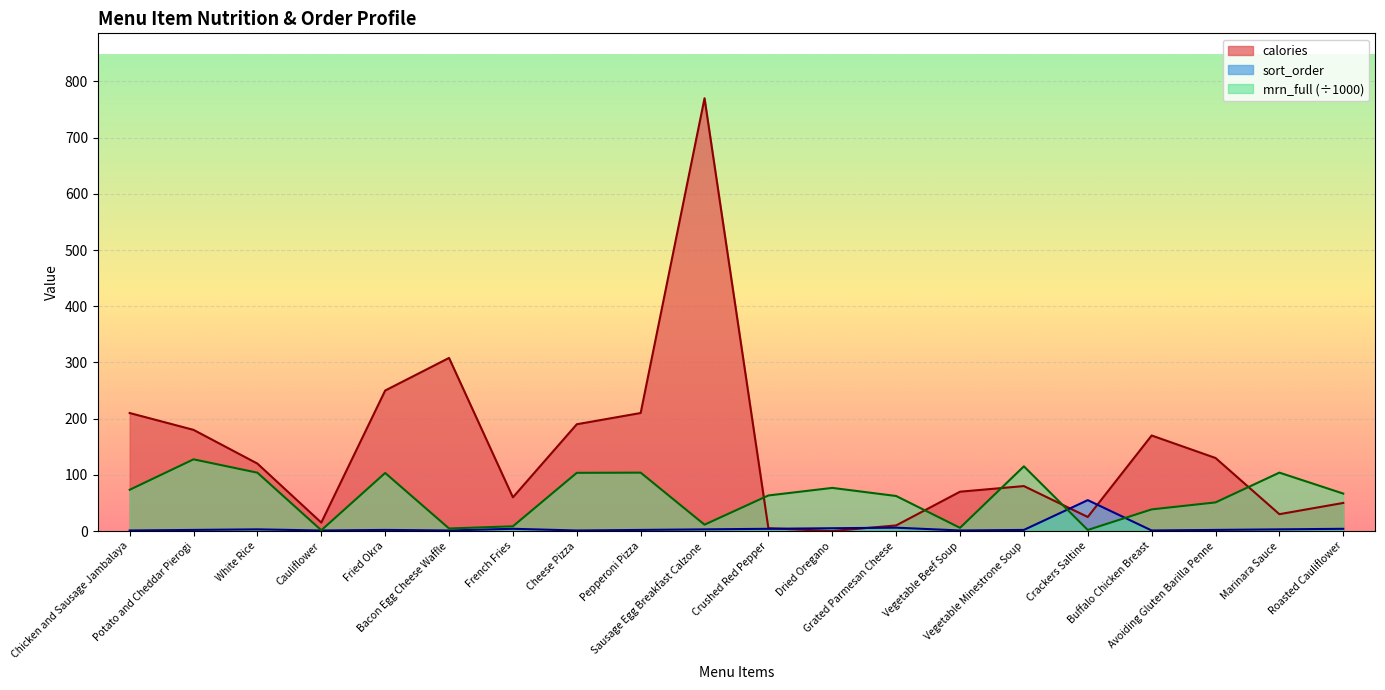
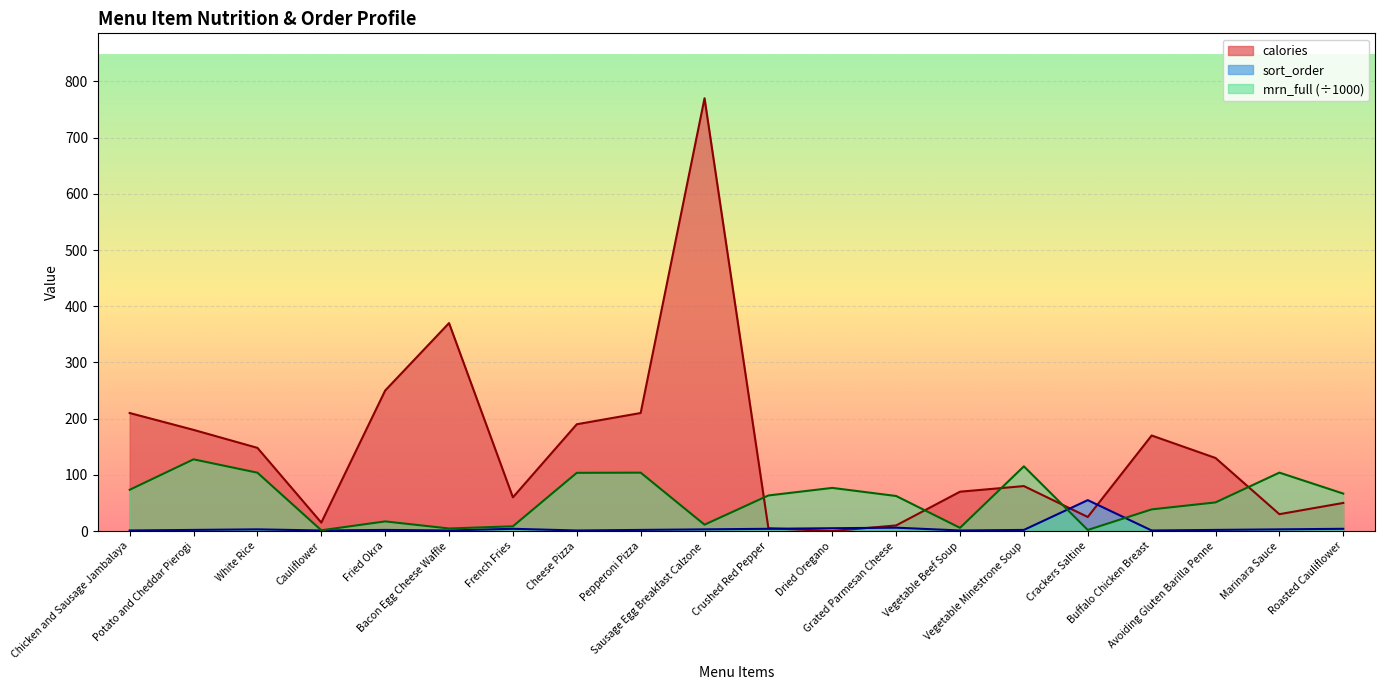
calories, White Rice: 120 -> 150
mrn_full (÷1000), Fried Okra: 100 -> 20
calories, Bacon Egg Cheese Waffle: 310 -> 370
